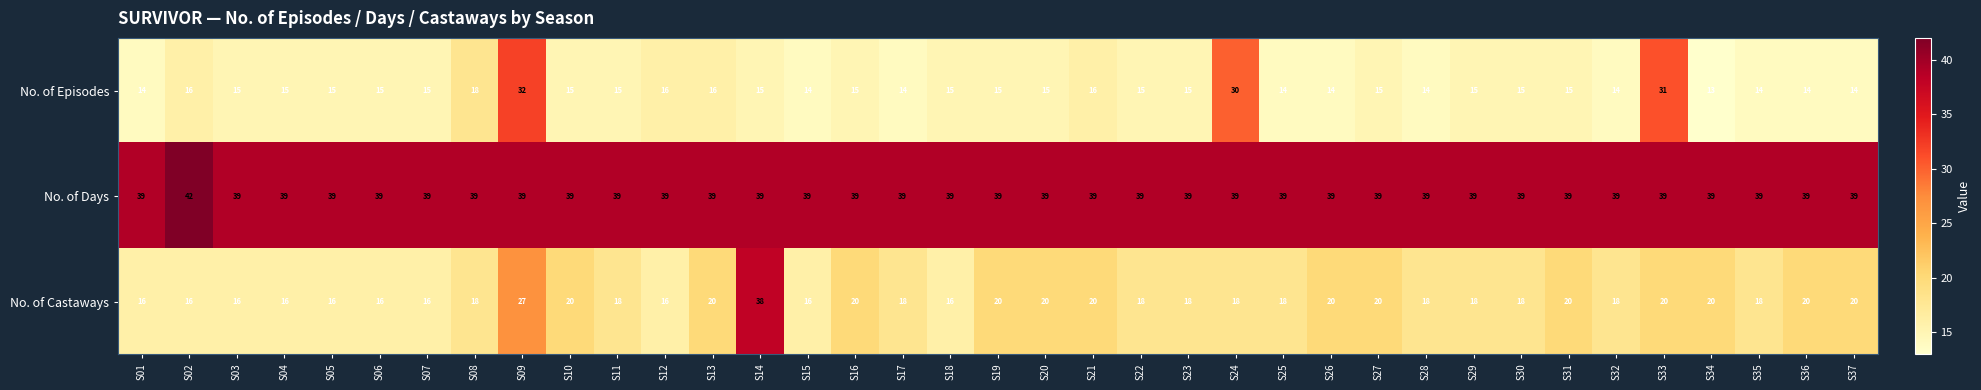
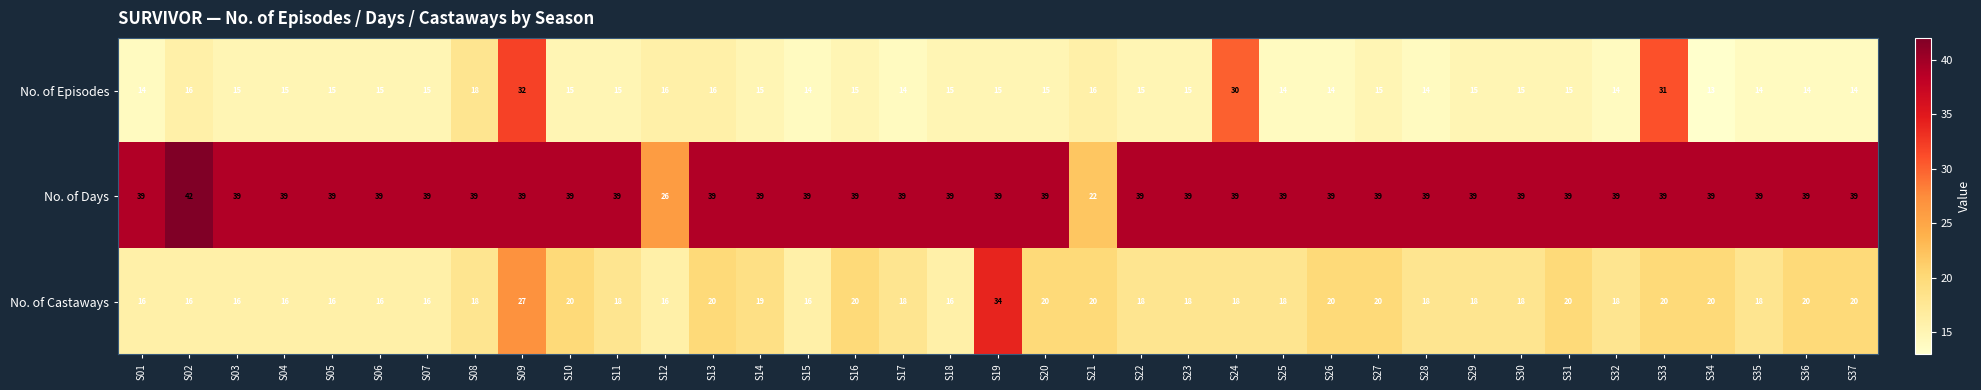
No. of Days, S12: 39 -> 26
No. of Days, S21: 39 -> 22
No. of Castaways, S14: 38 -> 19
No. of Castaways, S19: 20 -> 34
